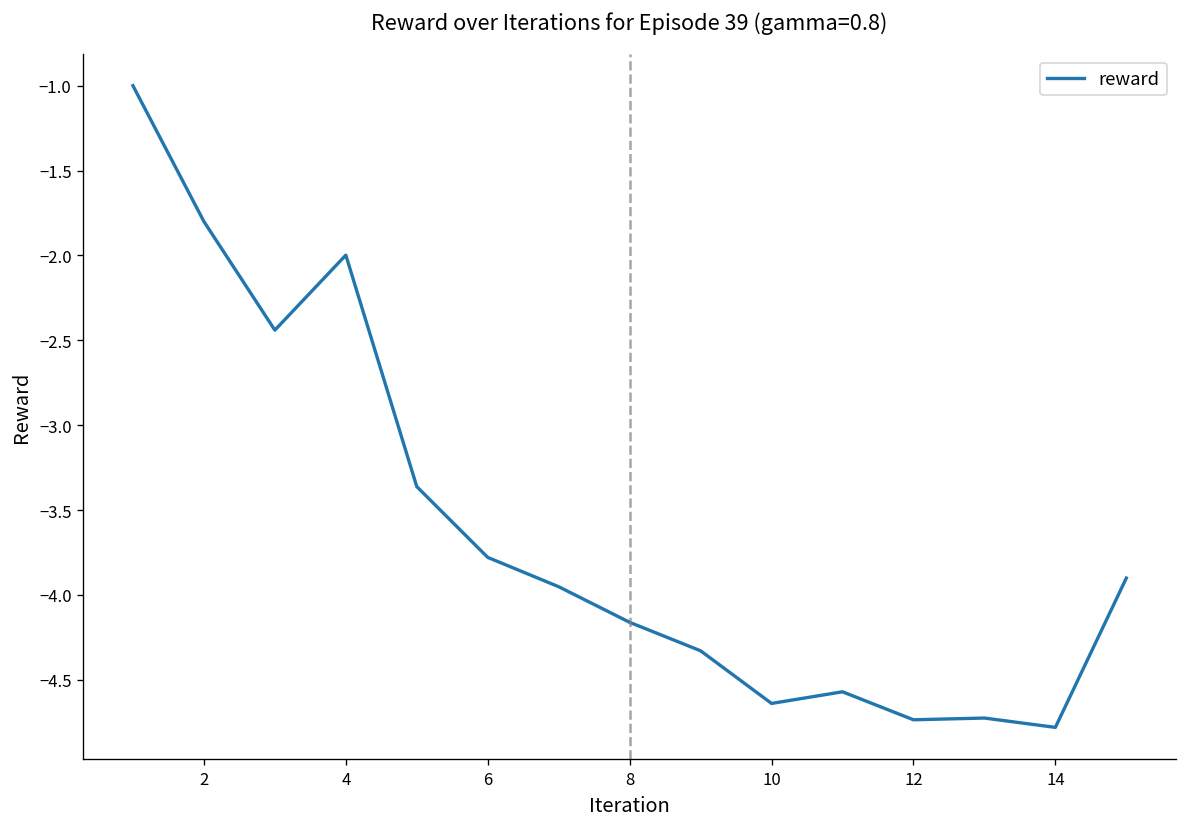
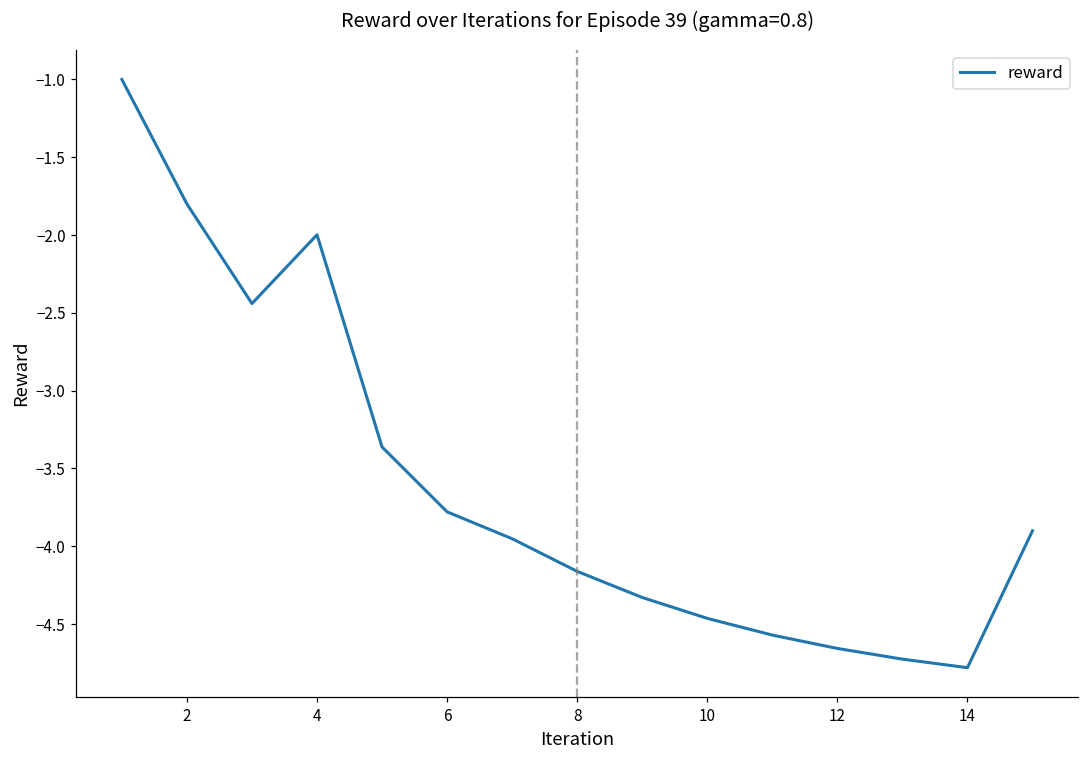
10: -4.64 -> -4.46
12: -4.74 -> -4.66
